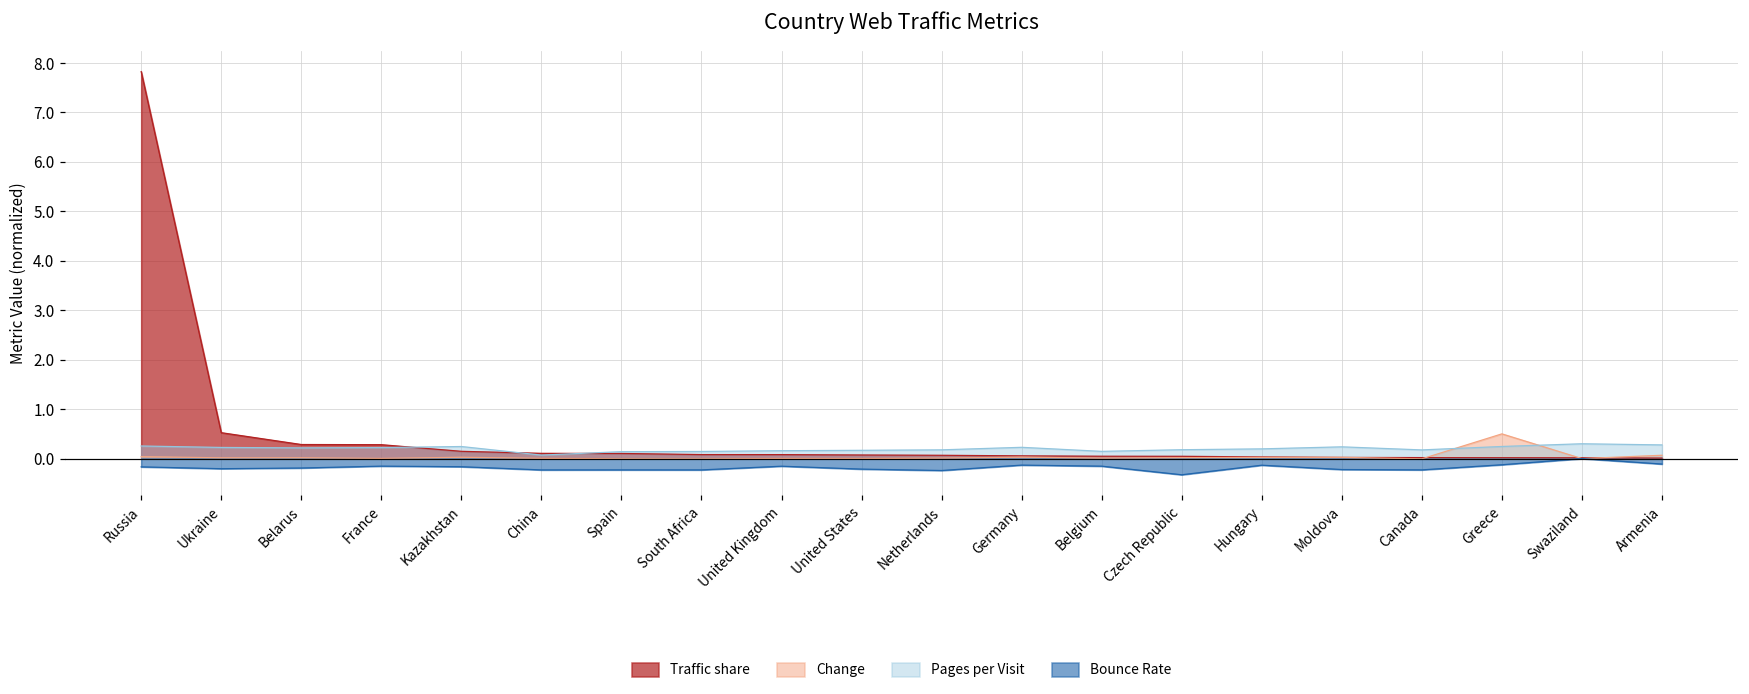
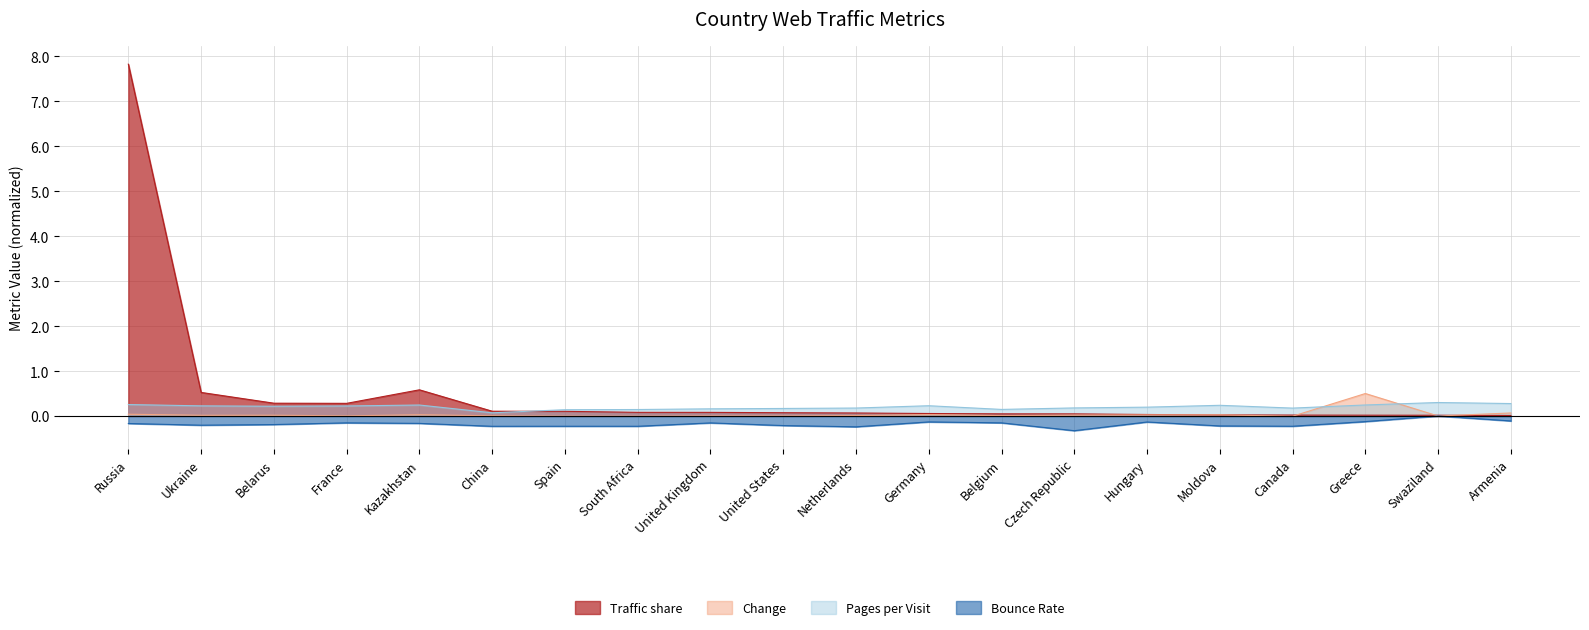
Traffic share, Kazakhstan: 0.1 -> 0.6
